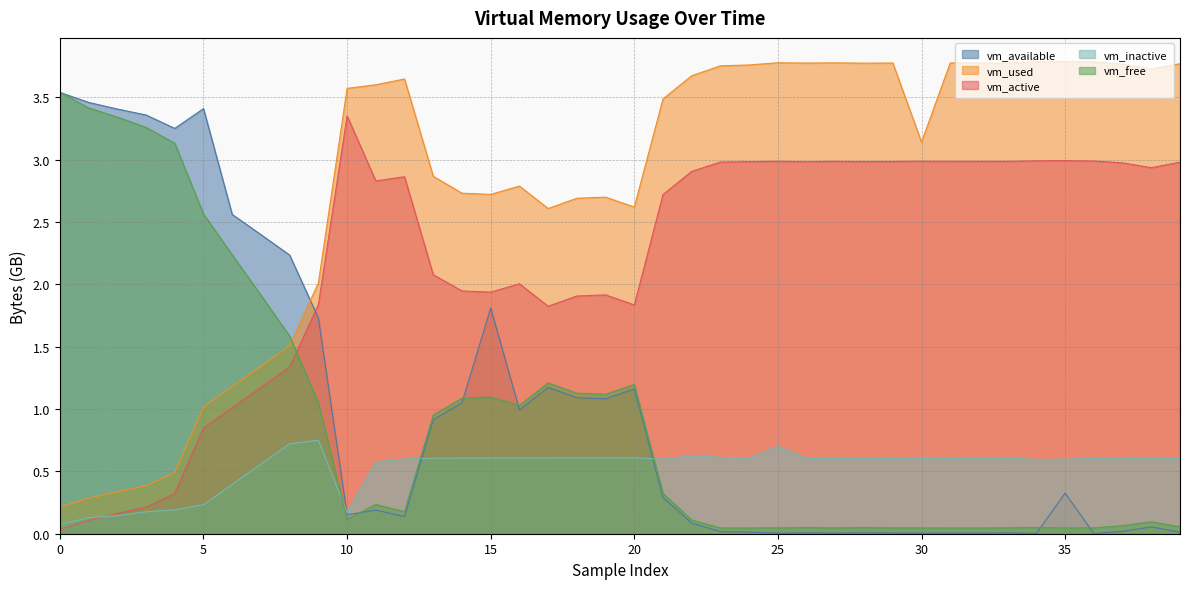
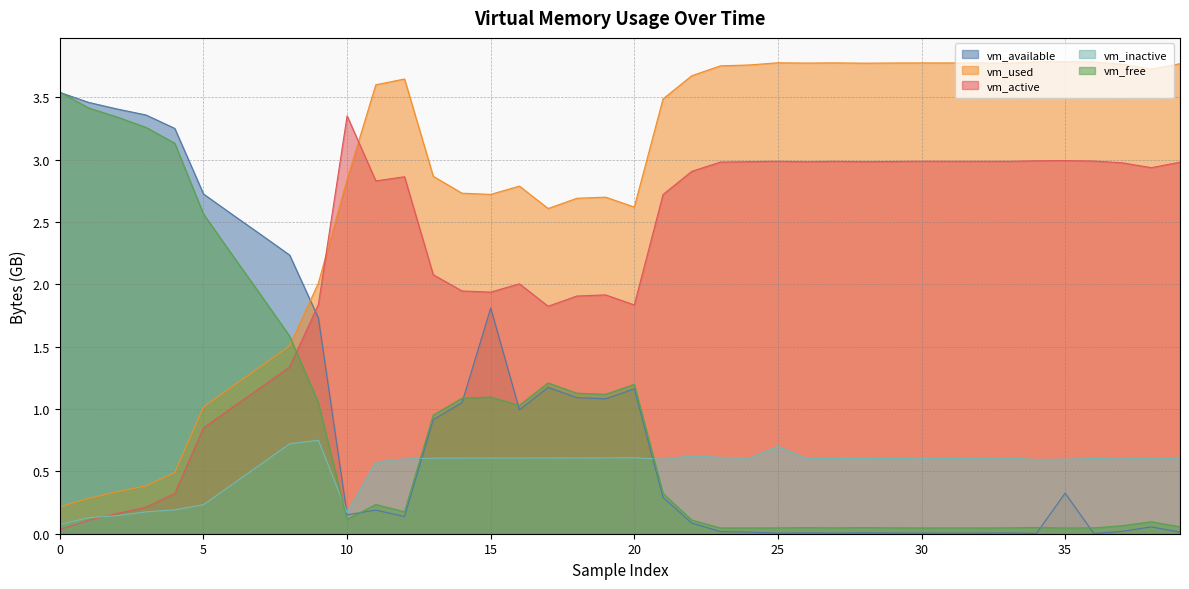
vm_available, 5: 3.41 -> 2.72
vm_used, 10: 3.57 -> 2.84
vm_used, 30: 3.14 -> 3.78
